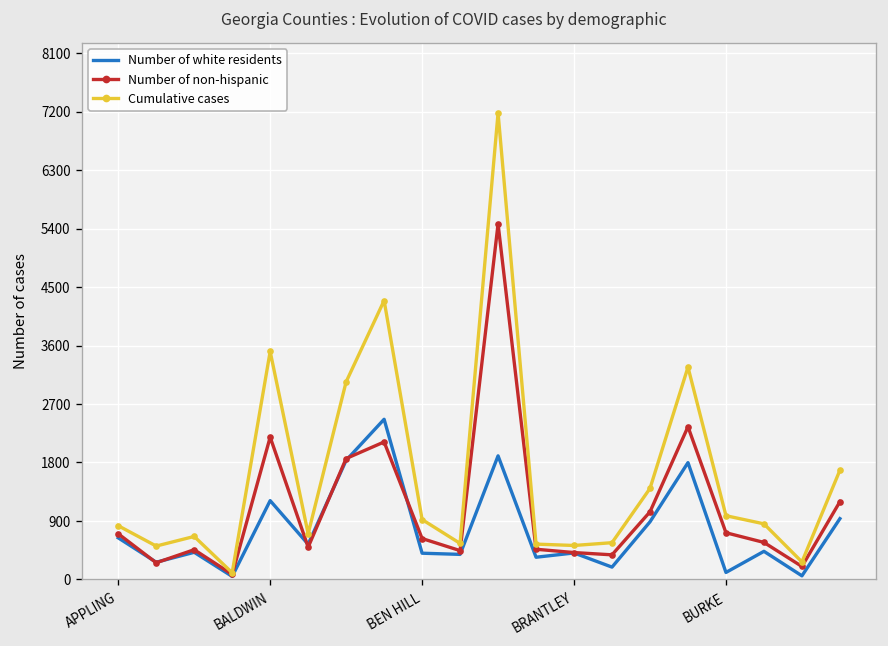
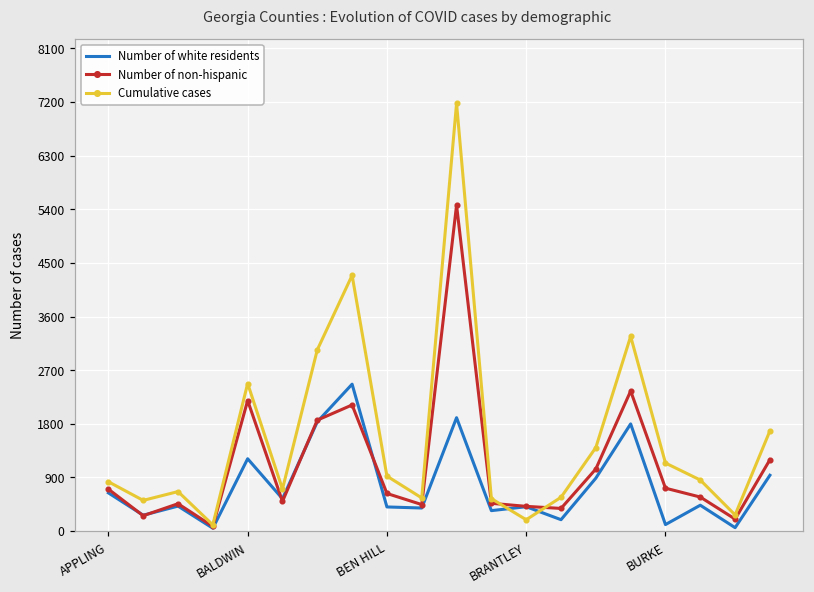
Cumulative cases, BALDWIN: 3500 -> 2500
Cumulative cases, BRANTLEY: 500 -> 200
Cumulative cases, BURKE: 1000 -> 1100
